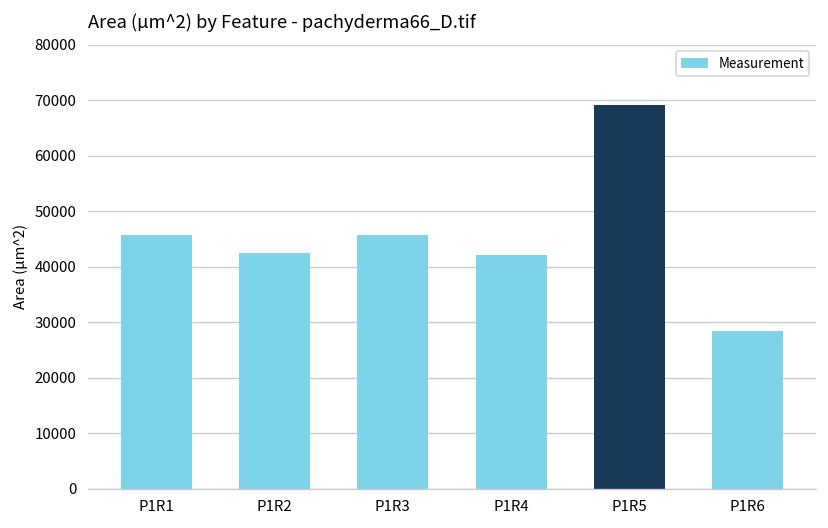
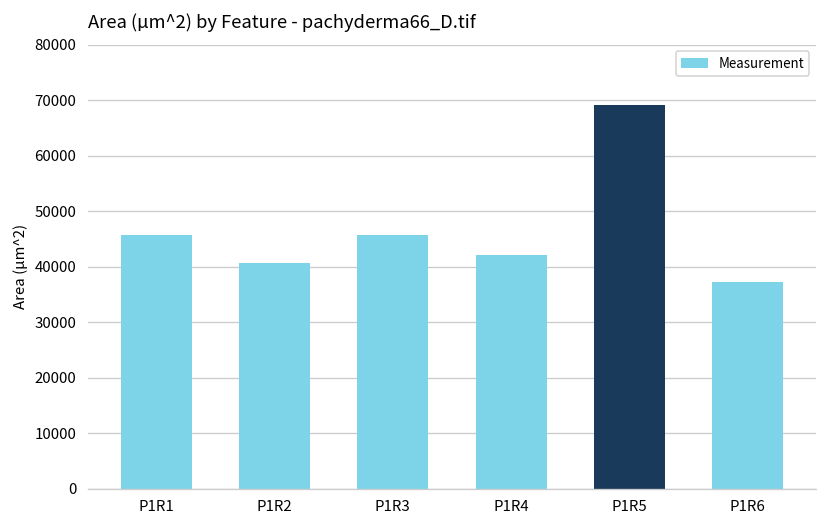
P1R2: 43000 -> 41000
P1R6: 28000 -> 37000
